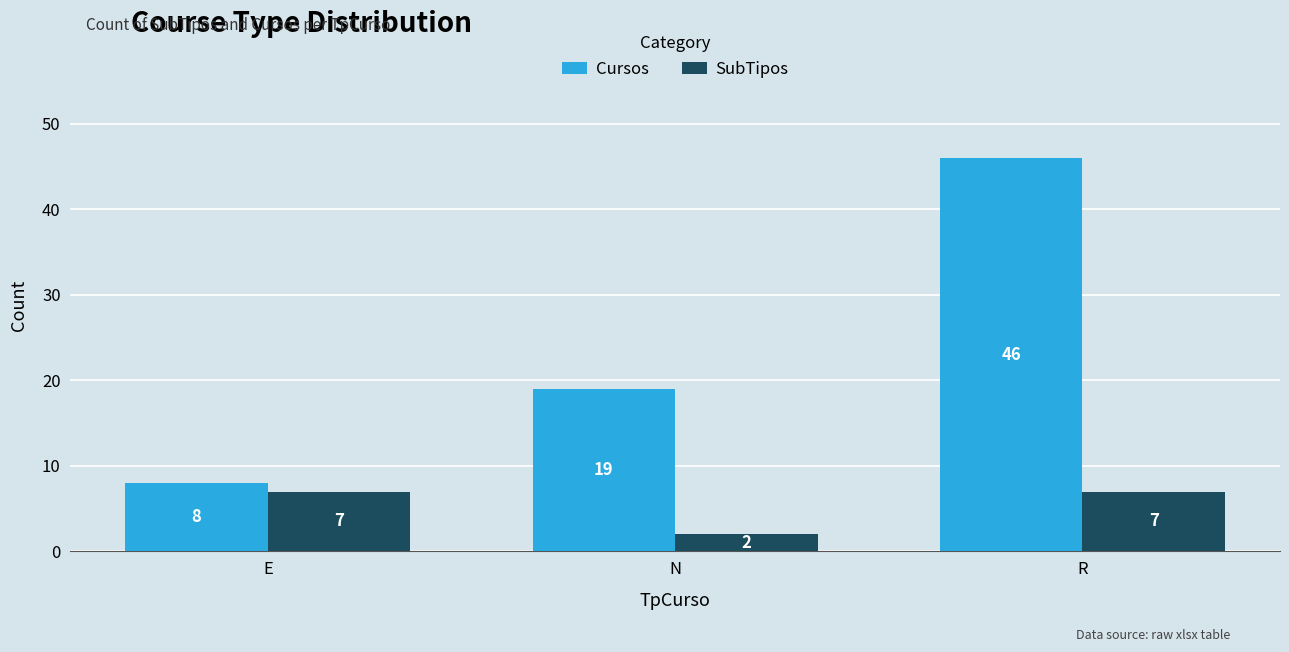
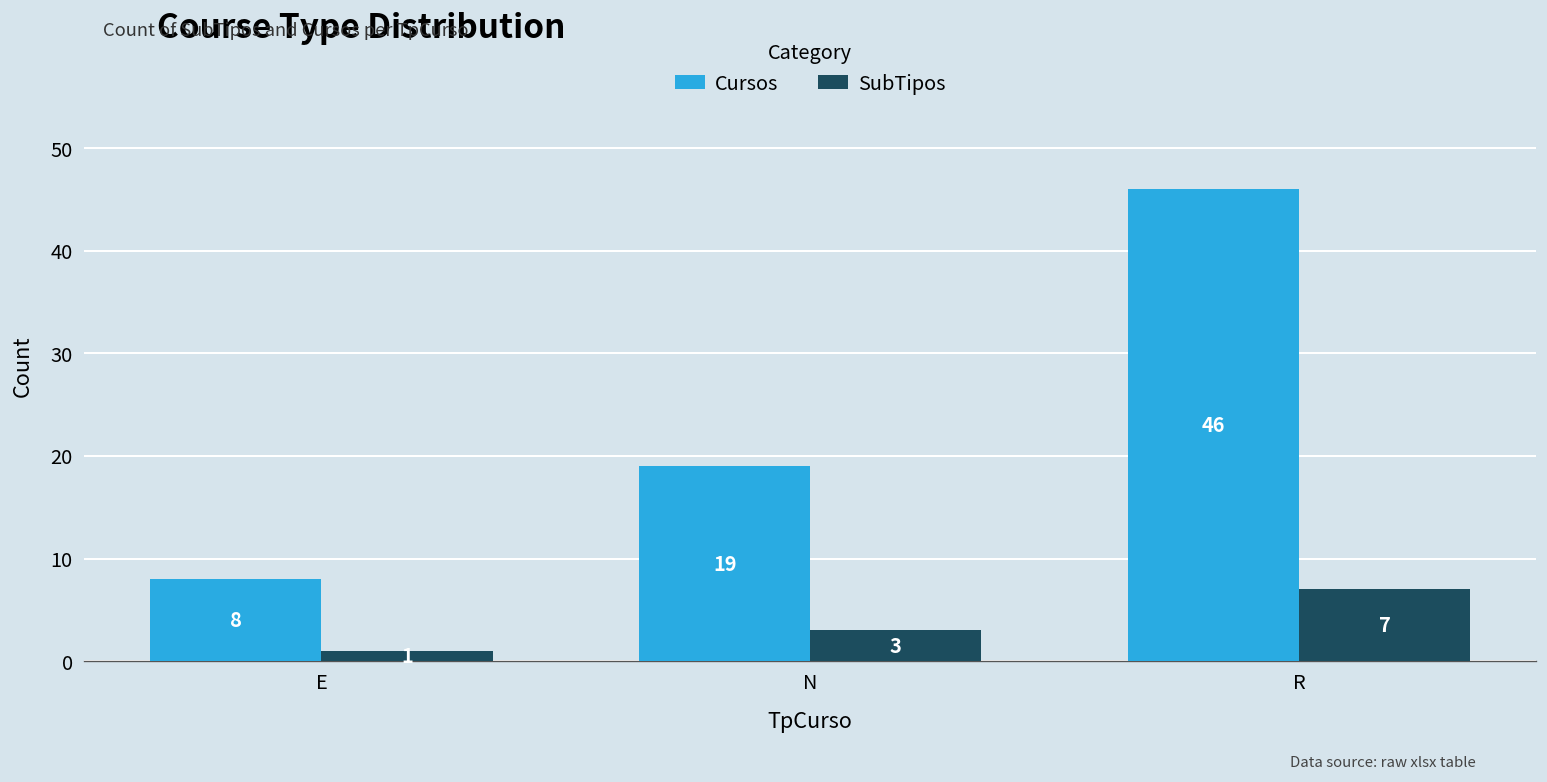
SubTipos, E: 7 -> 1
SubTipos, N: 2 -> 3
